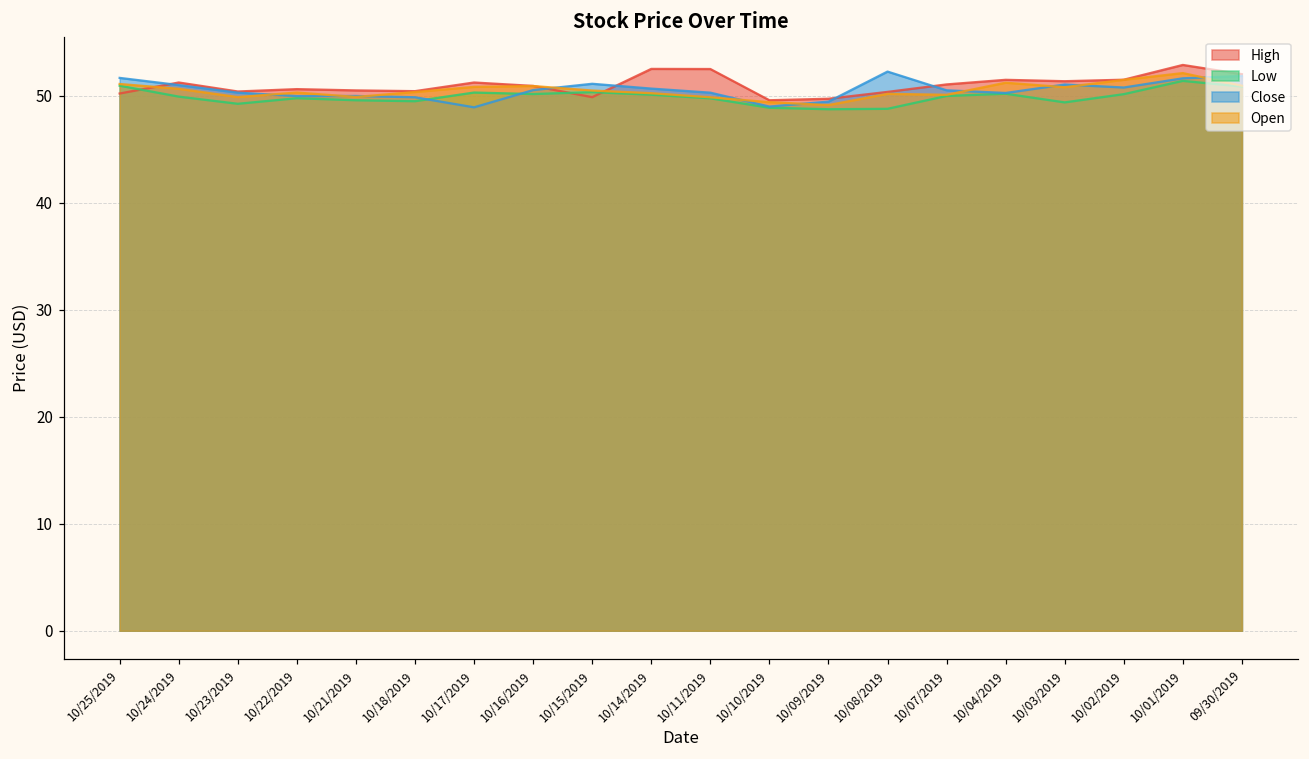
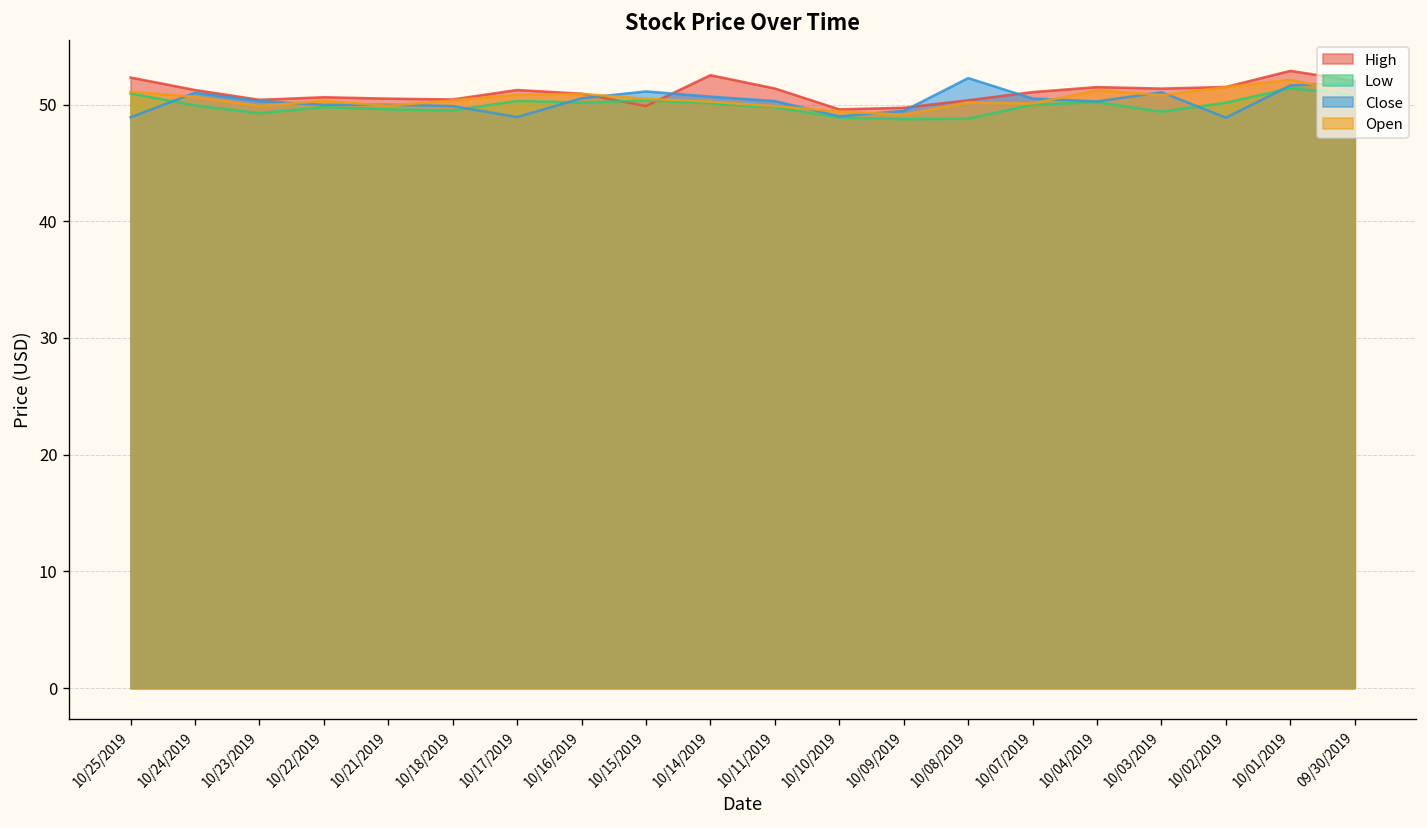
High, 10/25/2019: 50 -> 52
Close, 10/25/2019: 52 -> 49
High, 10/11/2019: 53 -> 51
Close, 10/02/2019: 51 -> 49
